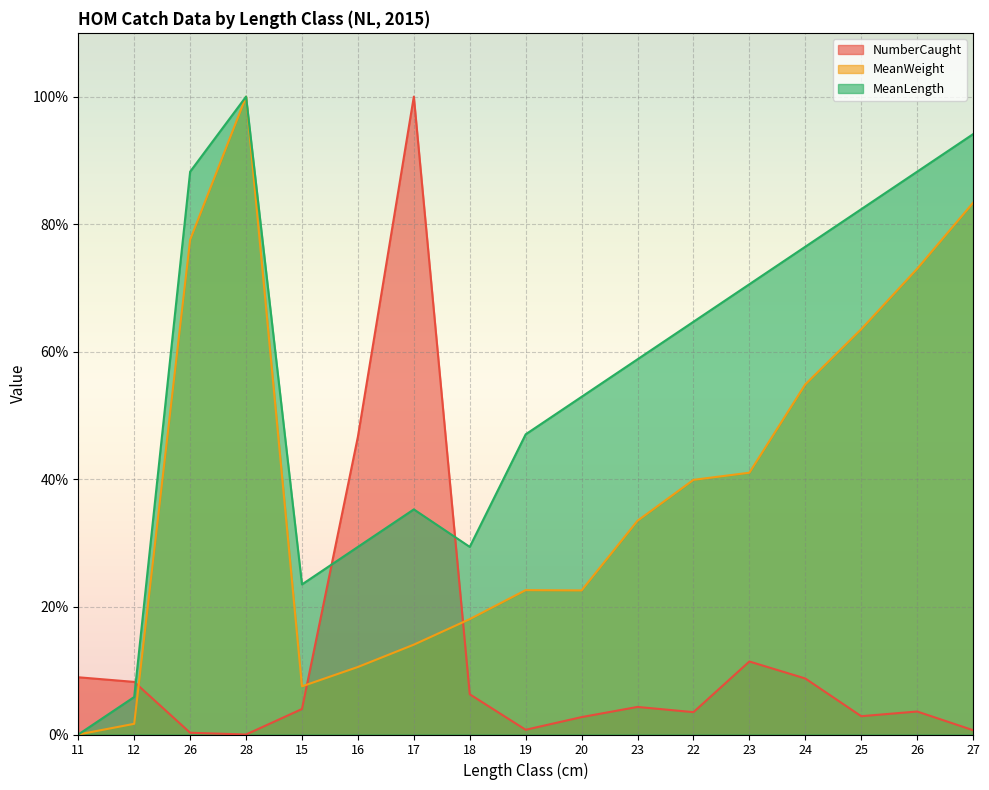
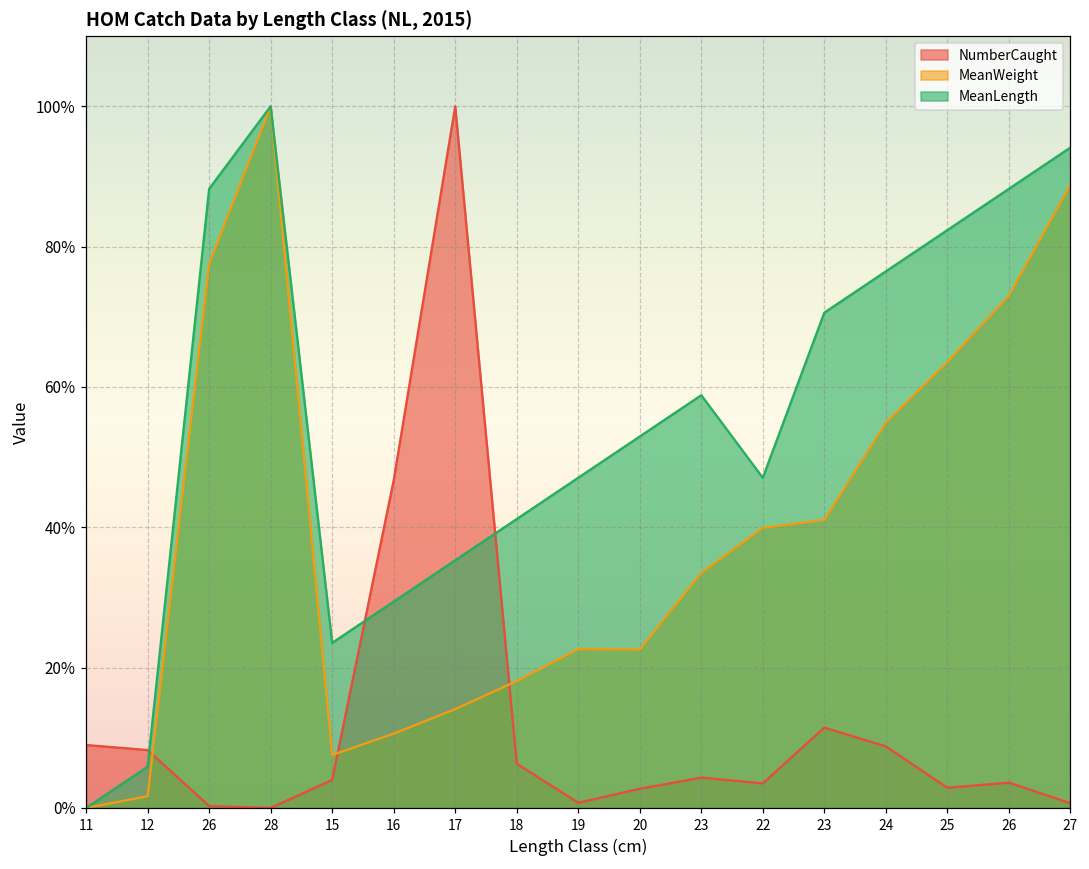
MeanLength, 18: 29% -> 41%
MeanLength, 22: 65% -> 47%
MeanWeight, 27: 83% -> 89%
